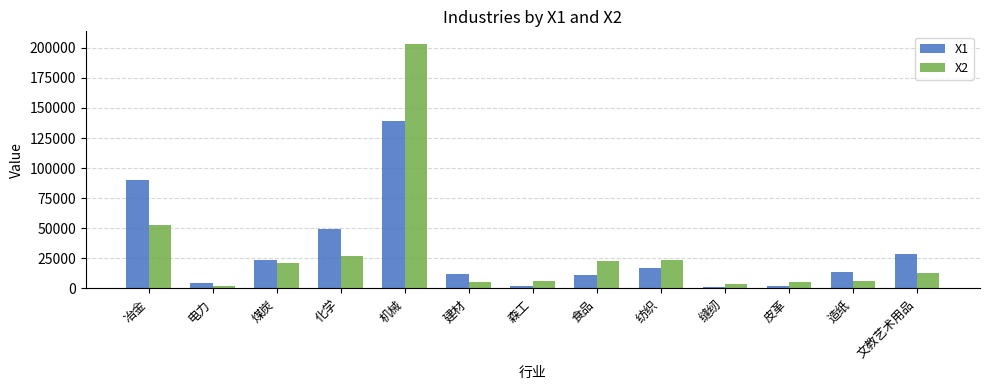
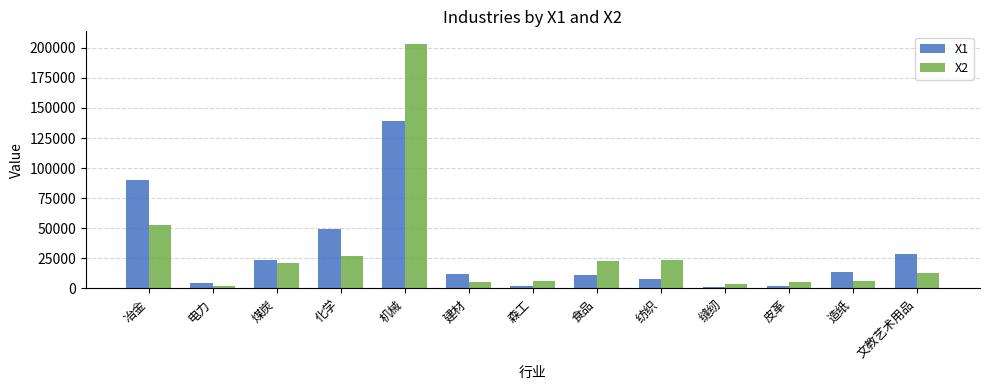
X1, 纺织: 17000 -> 8000
